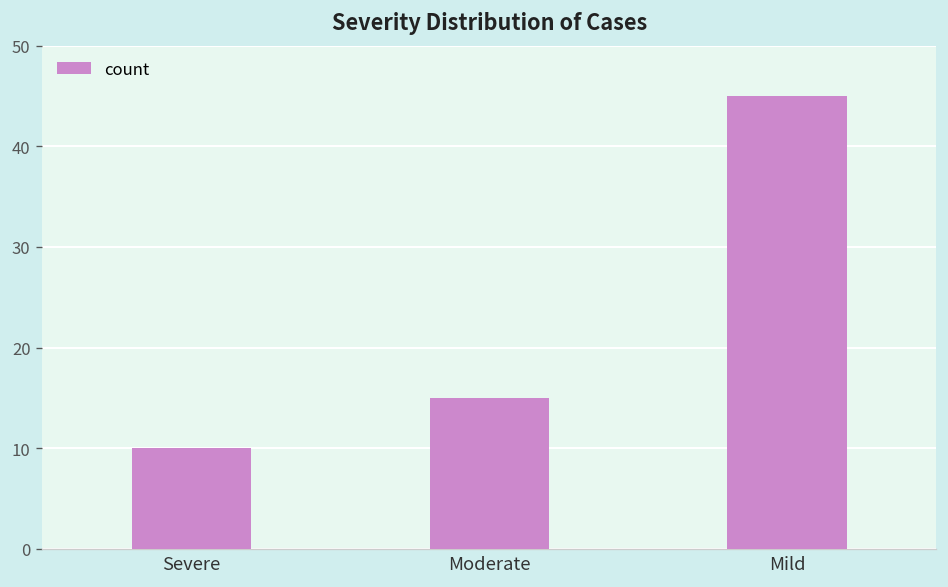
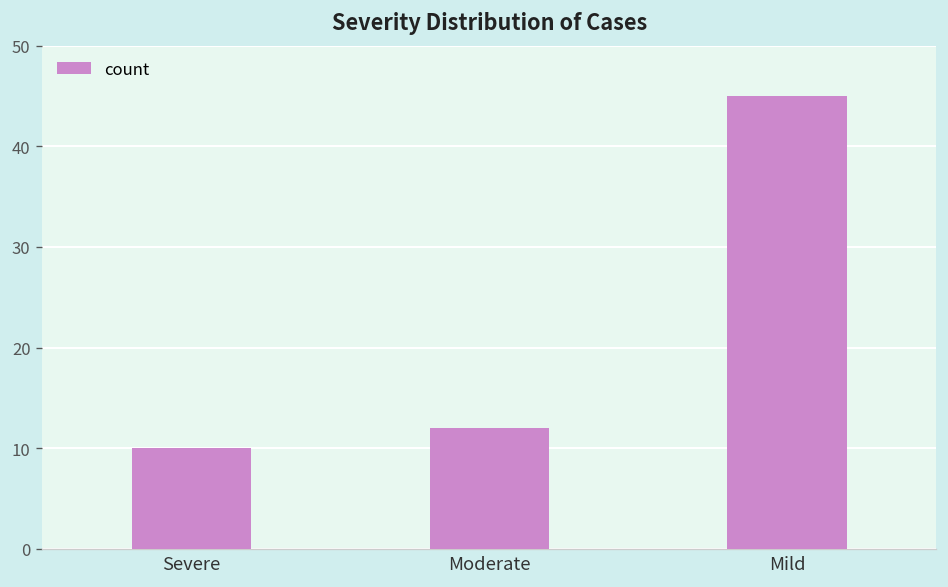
Moderate: 15 -> 12
